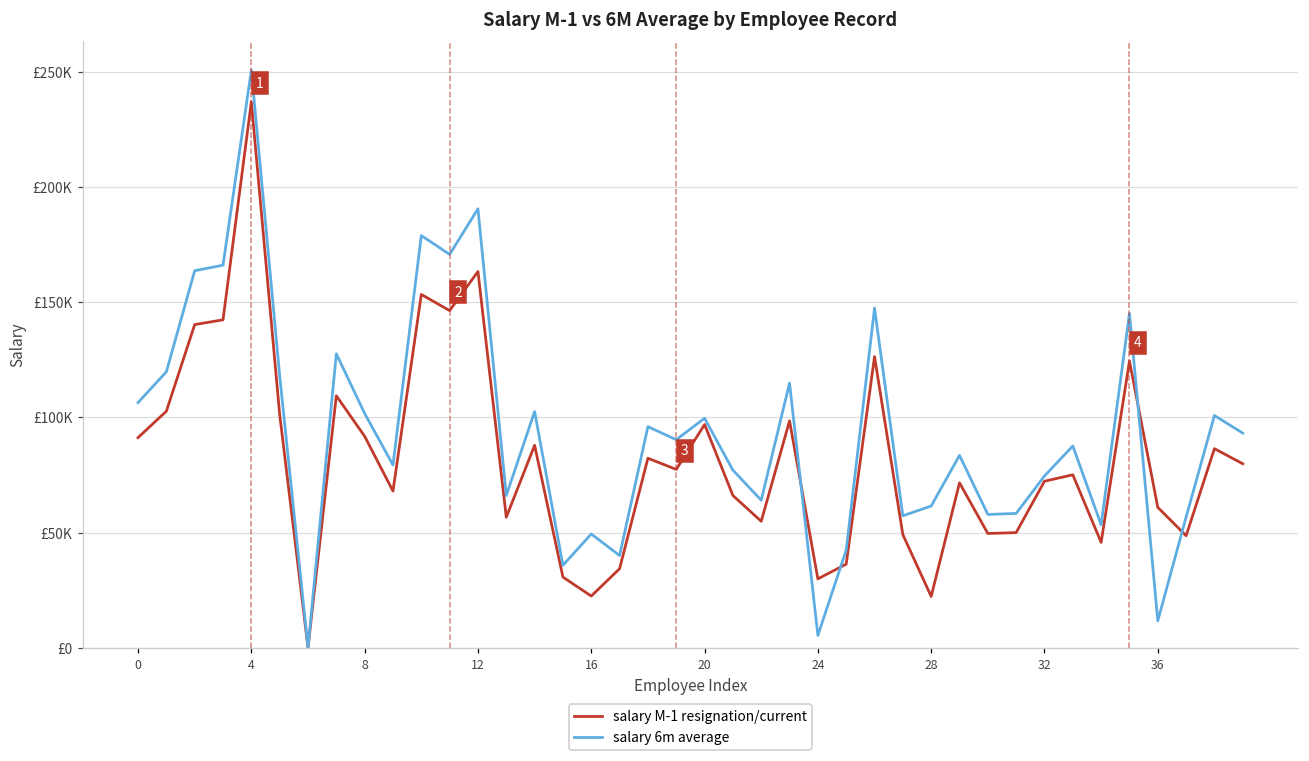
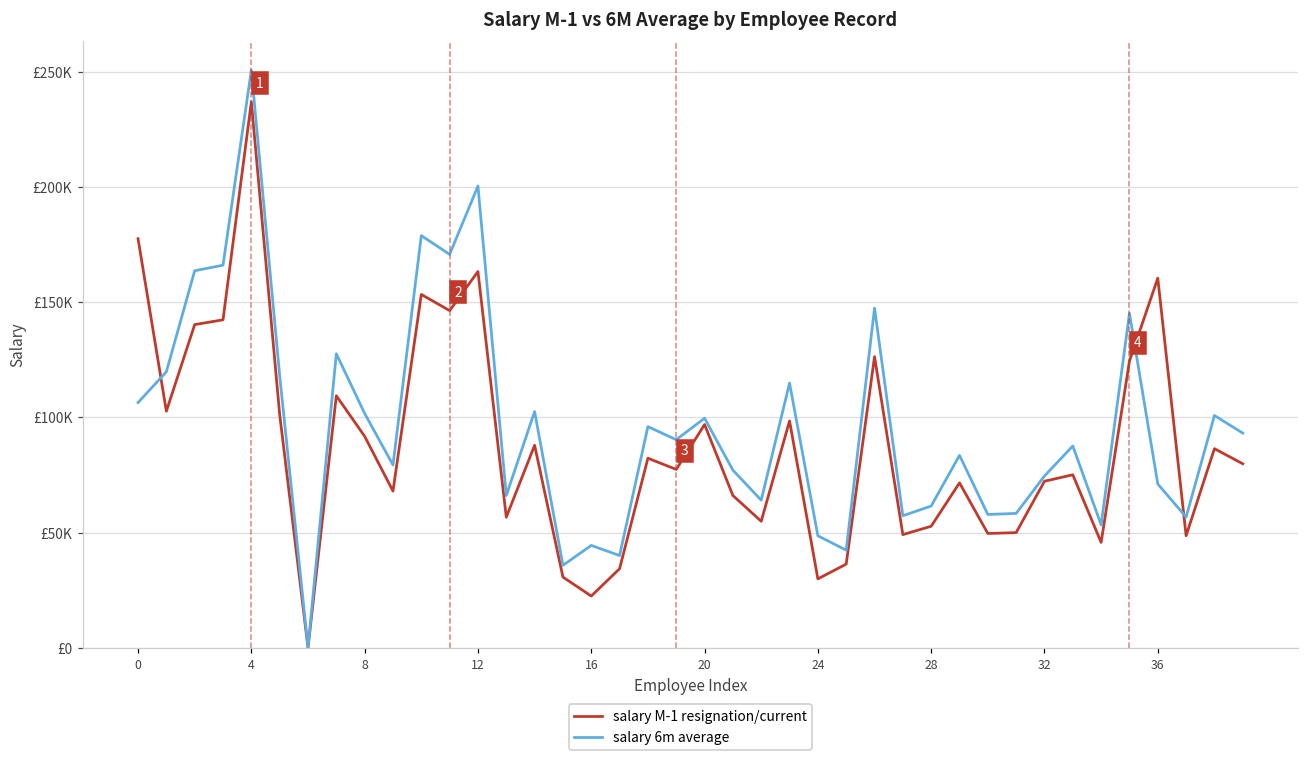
salary M-1 resignation/current, 0: £91000 -> £178000
salary 6m average, 12: £191000 -> £200000
salary 6m average, 16: £49000 -> £44000
salary 6m average, 24: £5000 -> £49000
salary M-1 resignation/current, 28: £22000 -> £53000
salary M-1 resignation/current, 36: £61000 -> £160000
salary 6m average, 36: £12000 -> £71000
